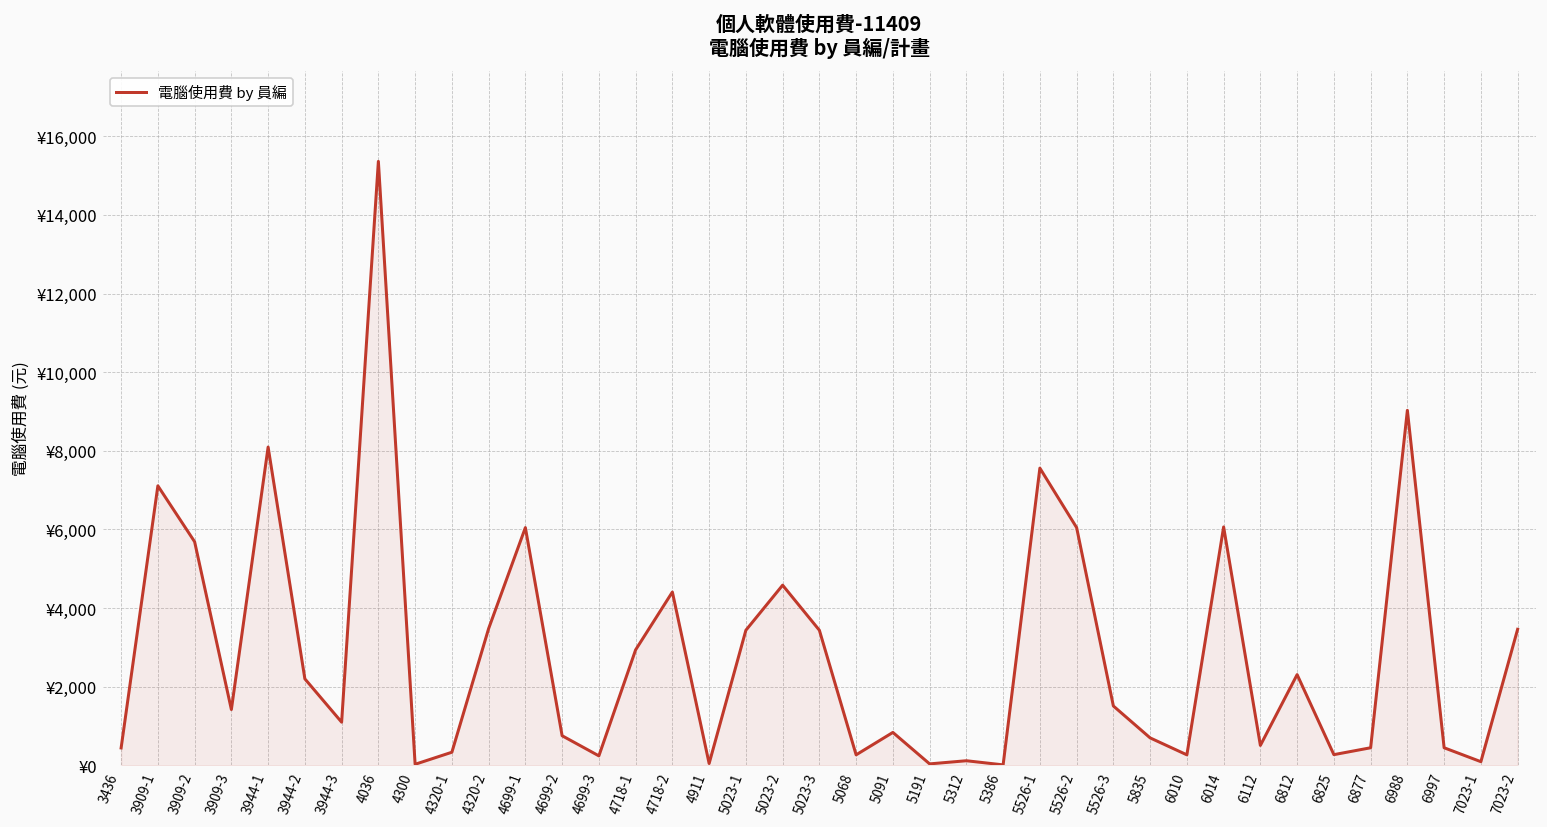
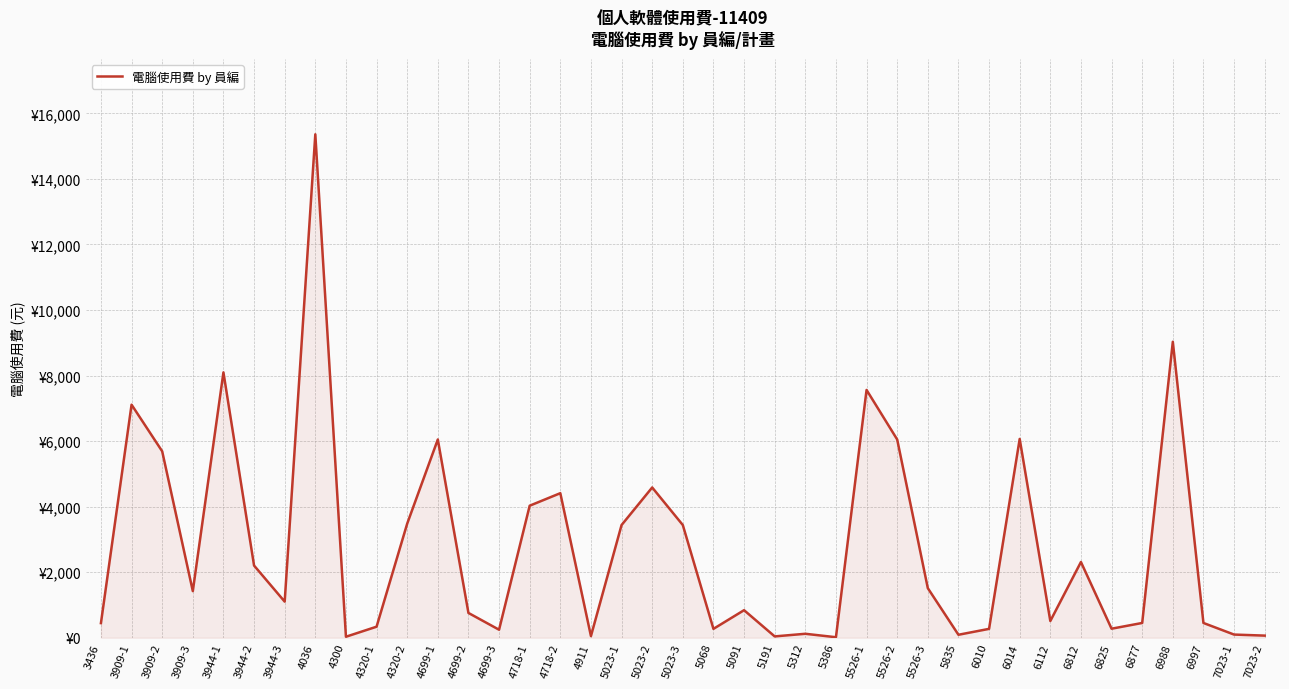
4718-1: ¥2,900 -> ¥4,000
5835: ¥700 -> ¥100
7023-2: ¥3,500 -> ¥100
